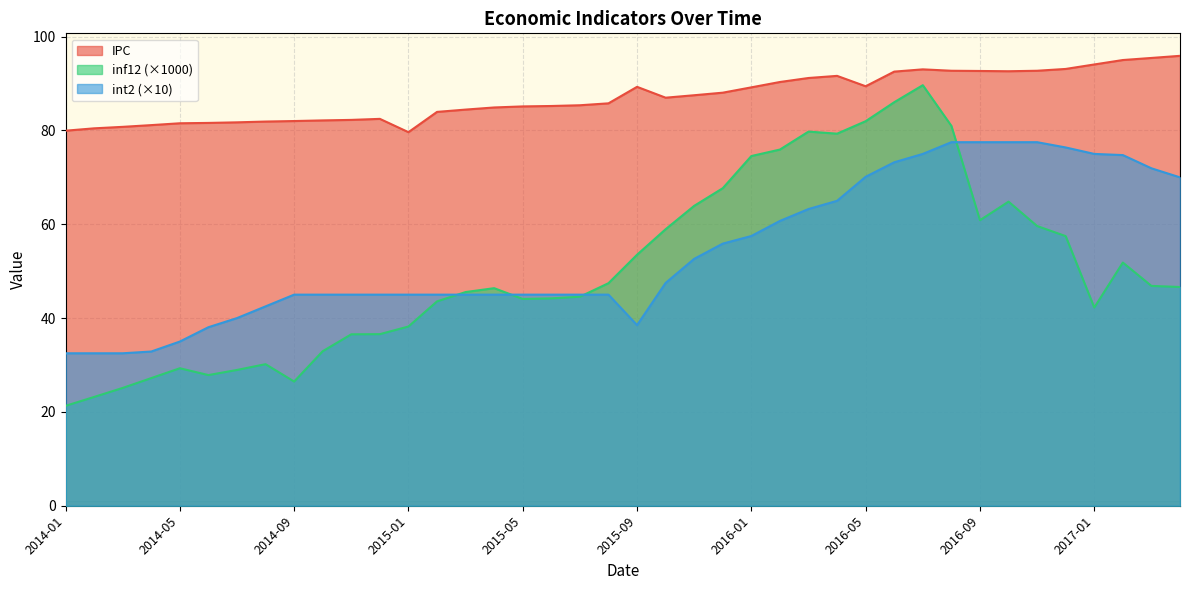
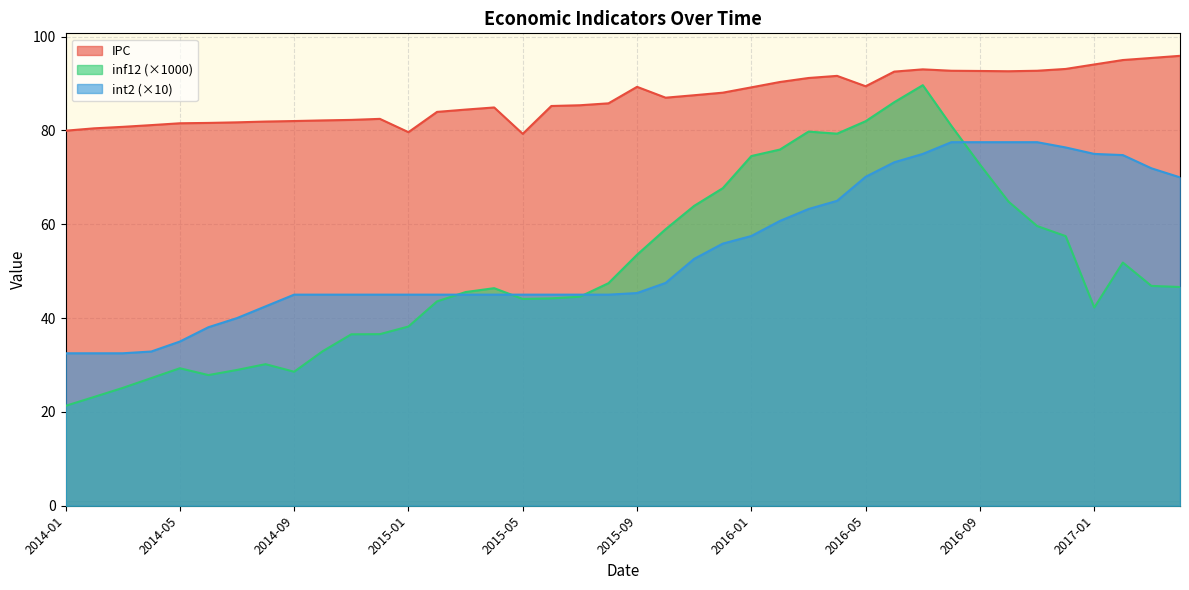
inf12 (×1000), 2014-09: 26 -> 29
IPC, 2015-05: 85 -> 79
int2 (×10), 2015-09: 39 -> 45
inf12 (×1000), 2016-09: 61 -> 73
